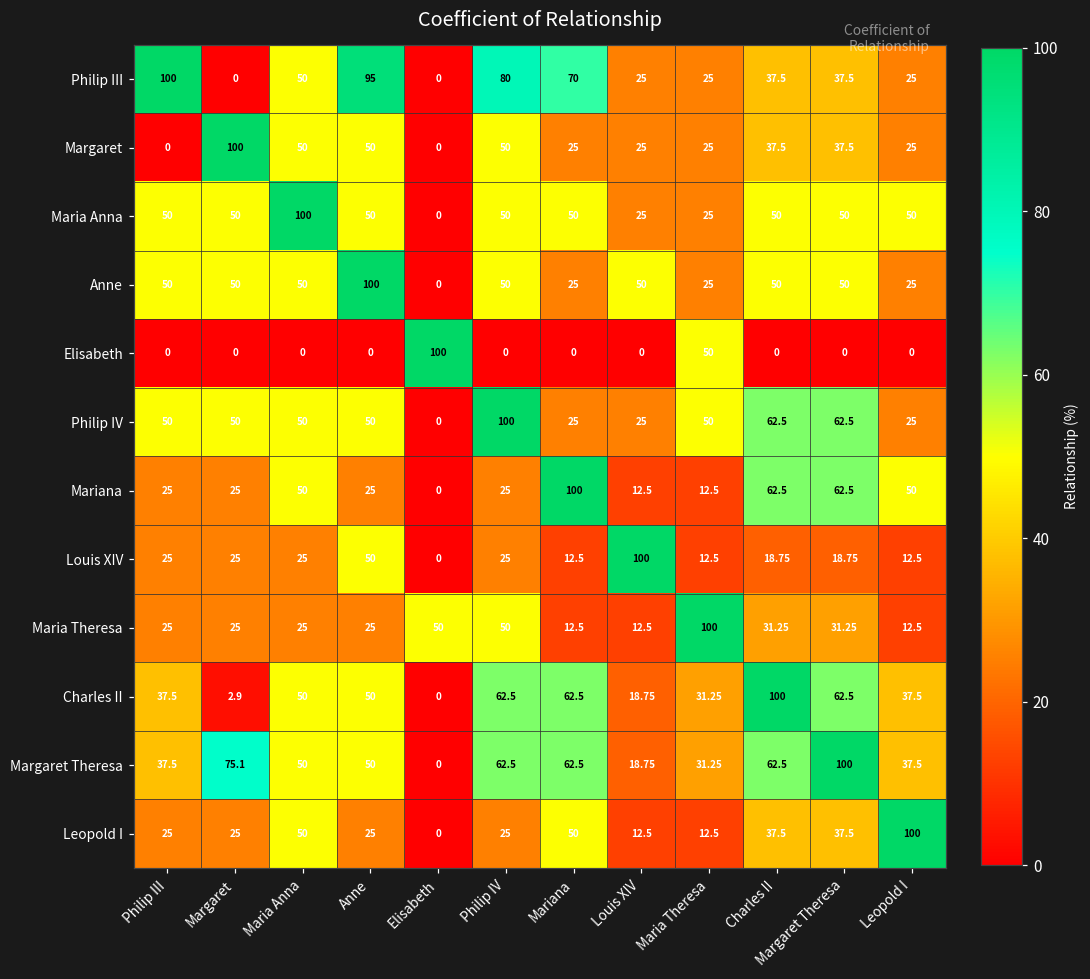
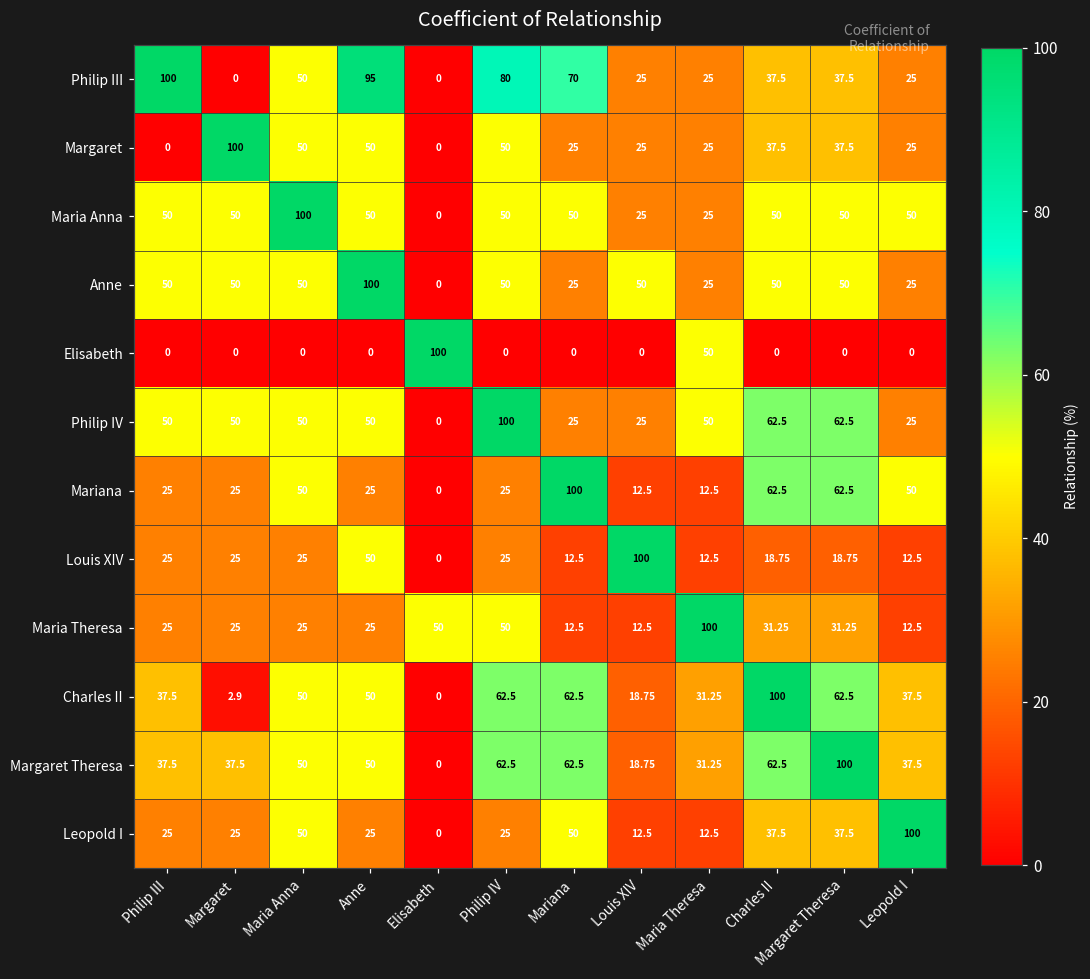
Margaret Theresa, Margaret: 75.1 -> 37.5
